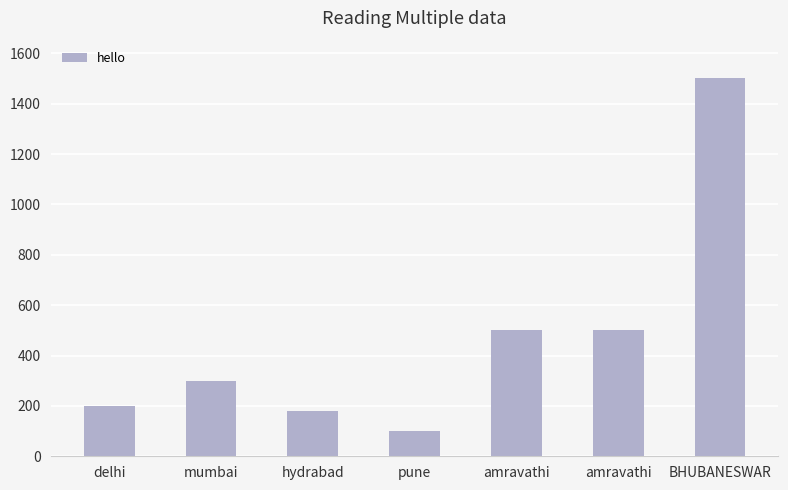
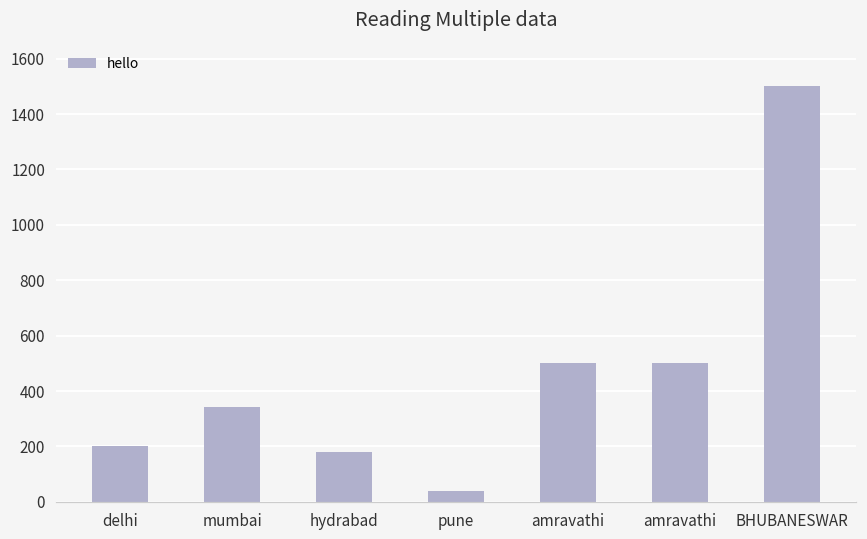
mumbai: 300 -> 340
pune: 100 -> 40
